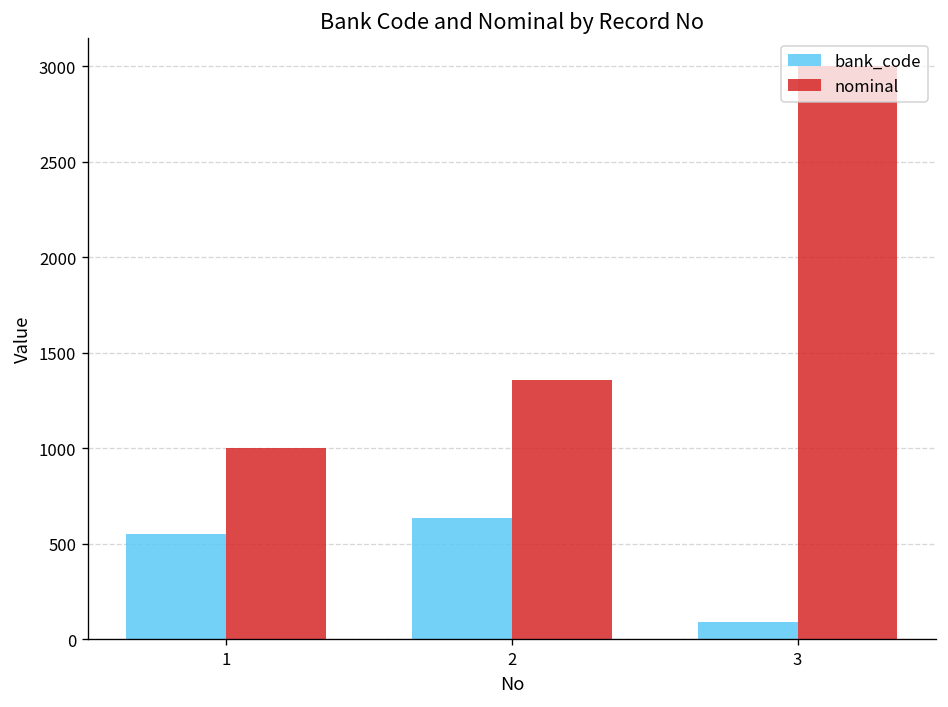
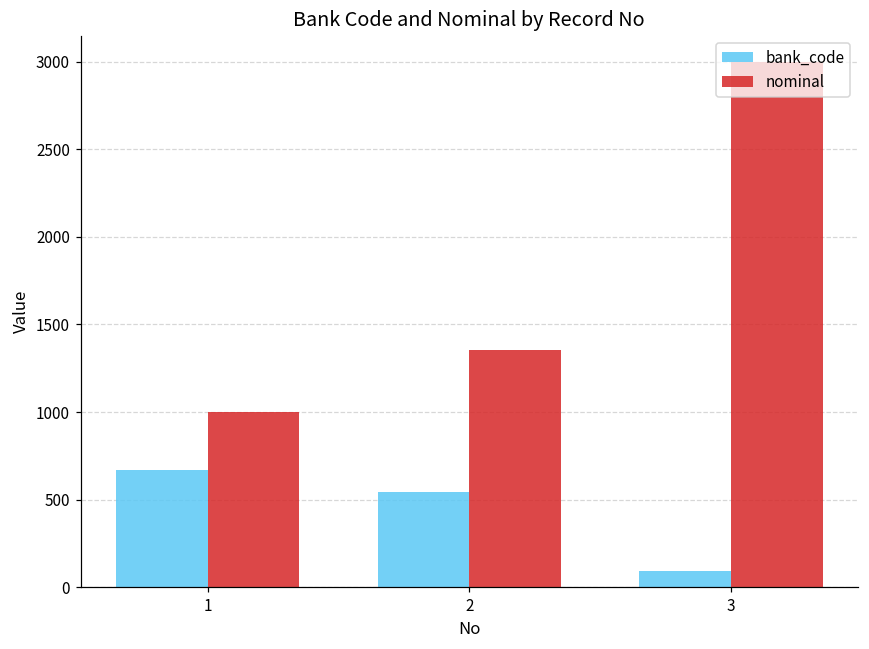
bank_code, 1: 550 -> 670
bank_code, 2: 640 -> 540
